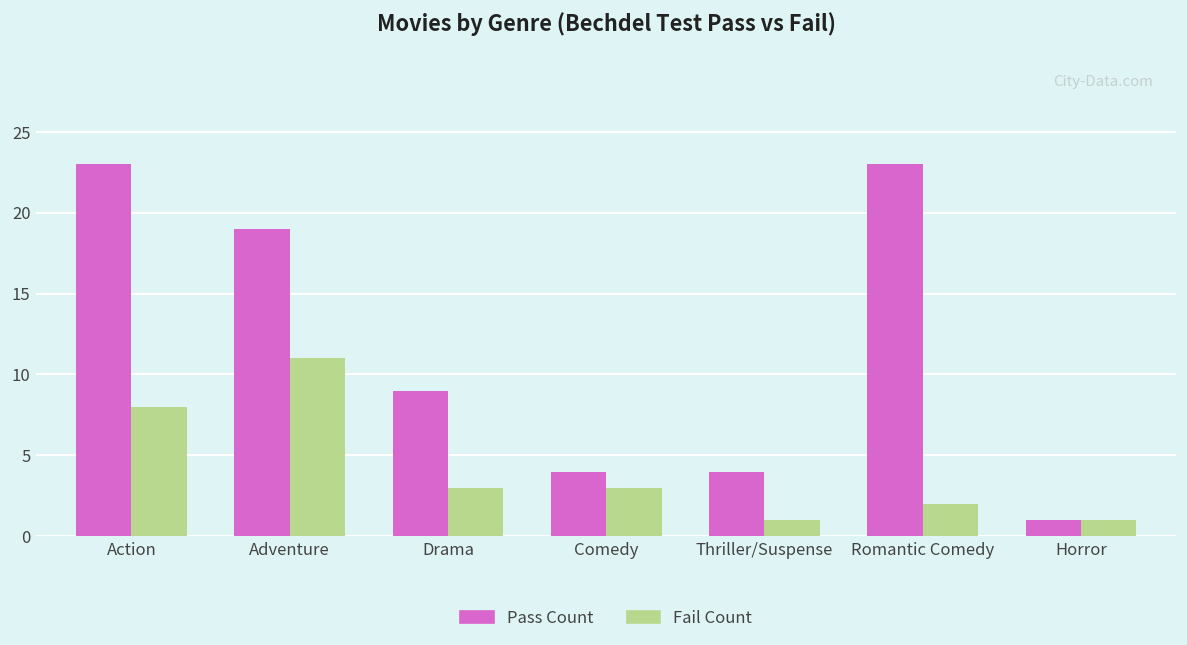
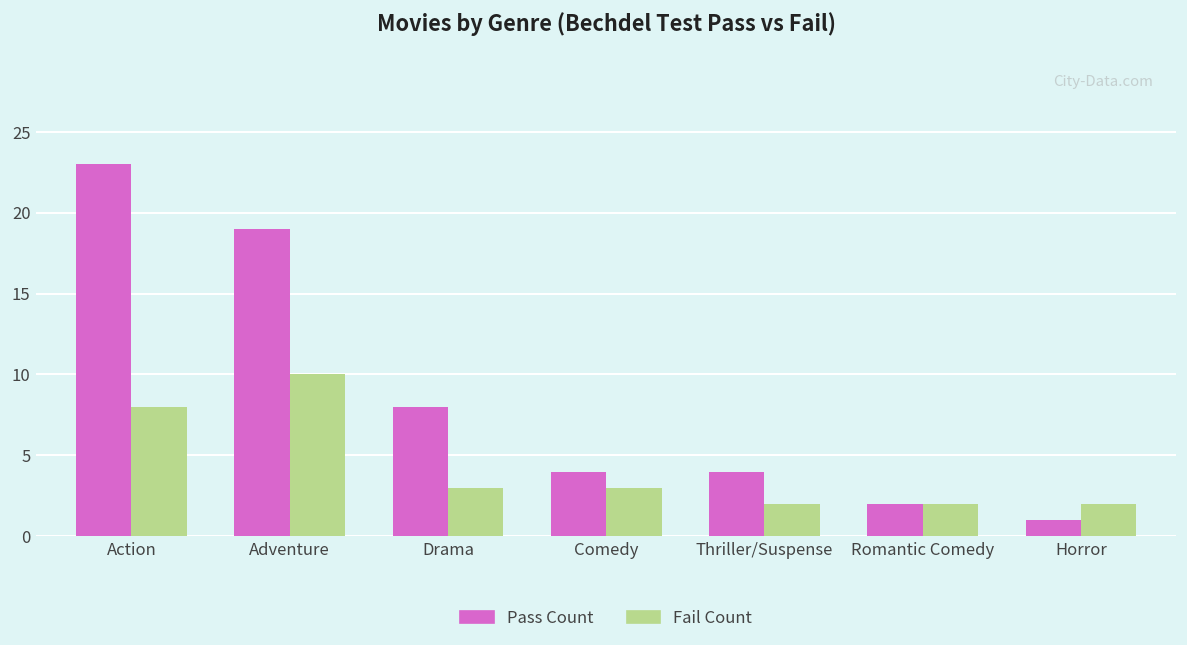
Fail Count, Adventure: 11 -> 10
Pass Count, Drama: 9 -> 8
Fail Count, Thriller/Suspense: 1 -> 2
Pass Count, Romantic Comedy: 23 -> 2
Fail Count, Horror: 1 -> 2
